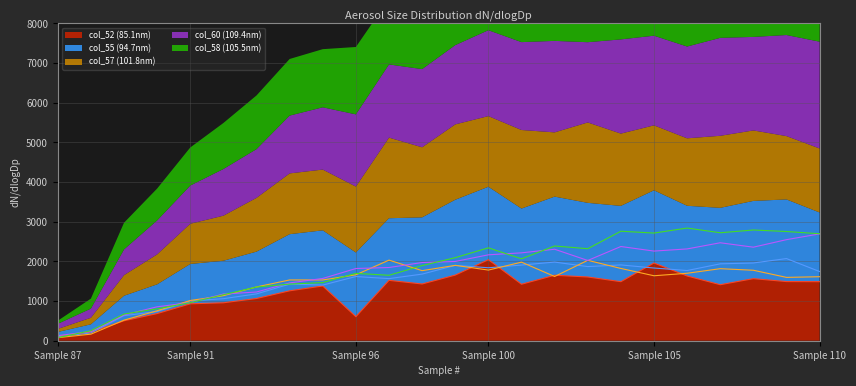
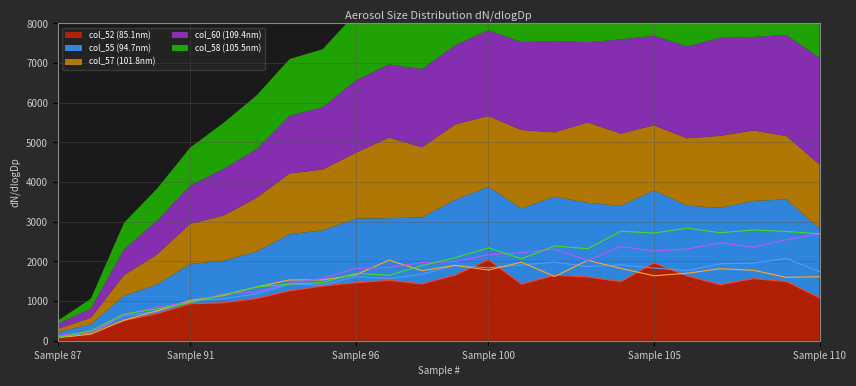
col_52 (85.1nm), Sample 96: 600 -> 1500
col_52 (85.1nm), Sample 110: 1500 -> 1100
